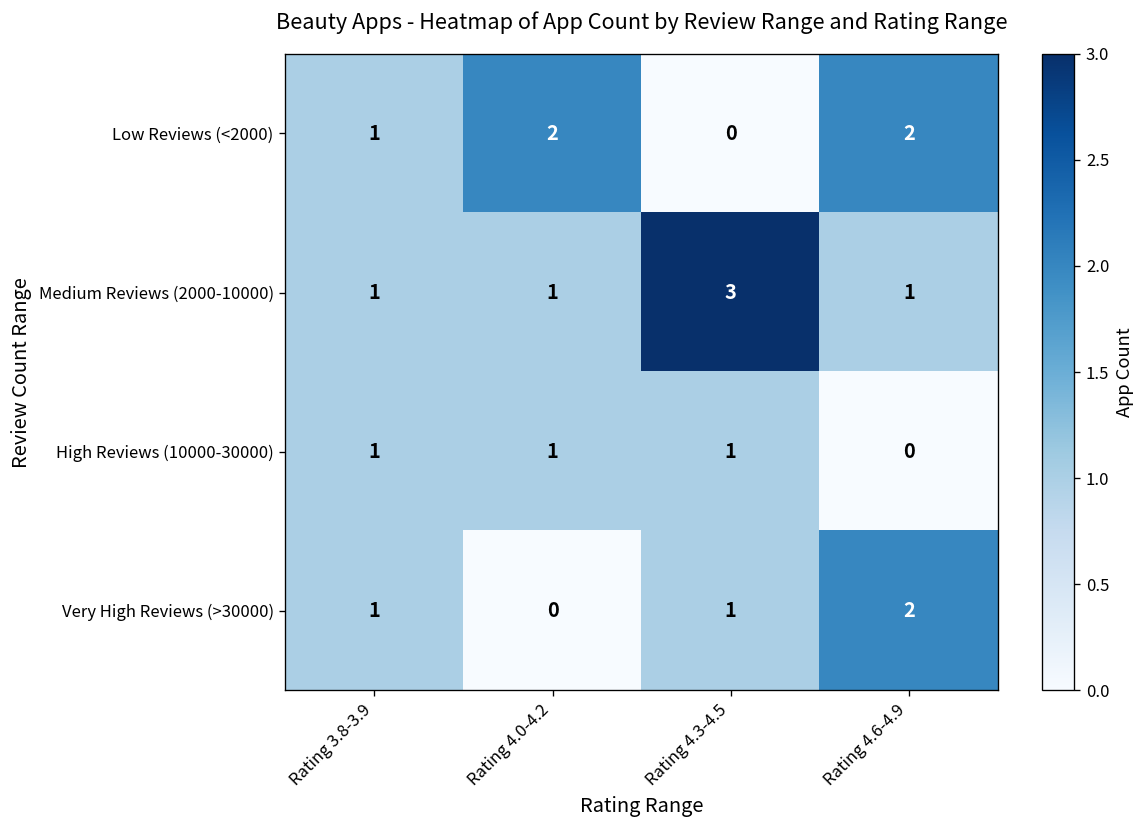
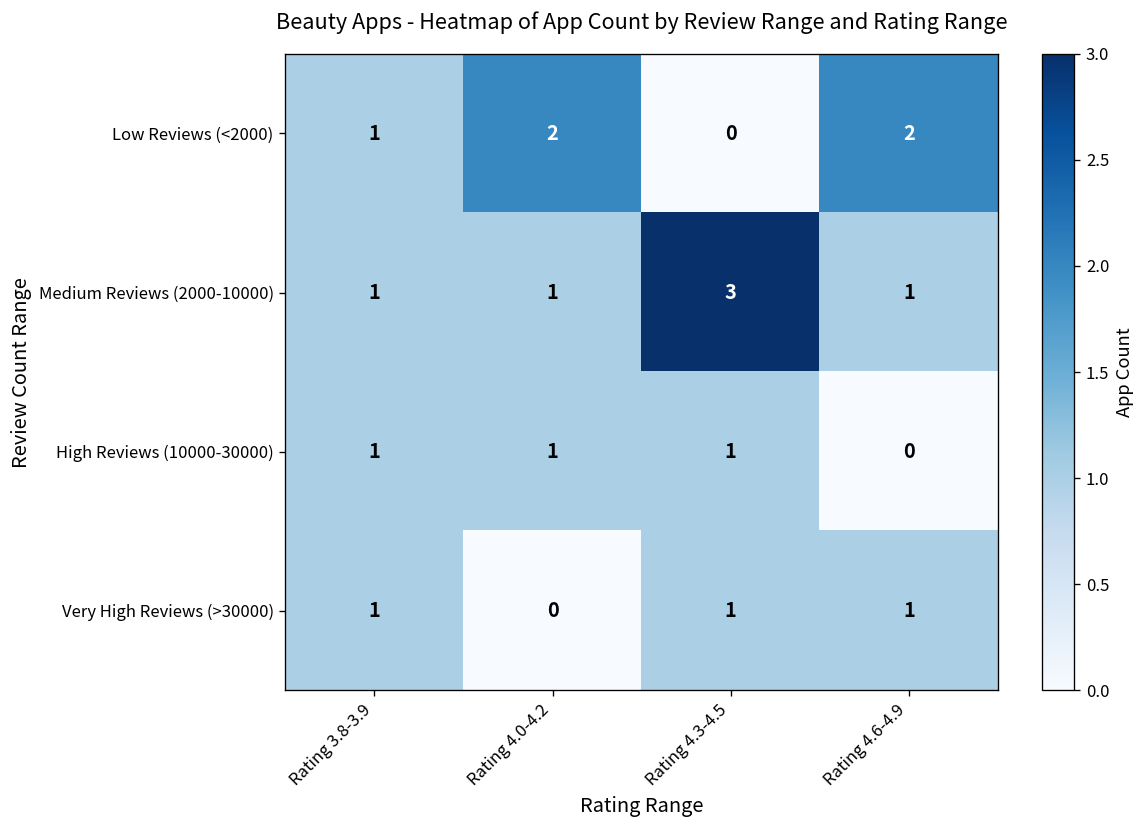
Very High Reviews (>30000), Rating 4.6-4.9: 2 -> 1
